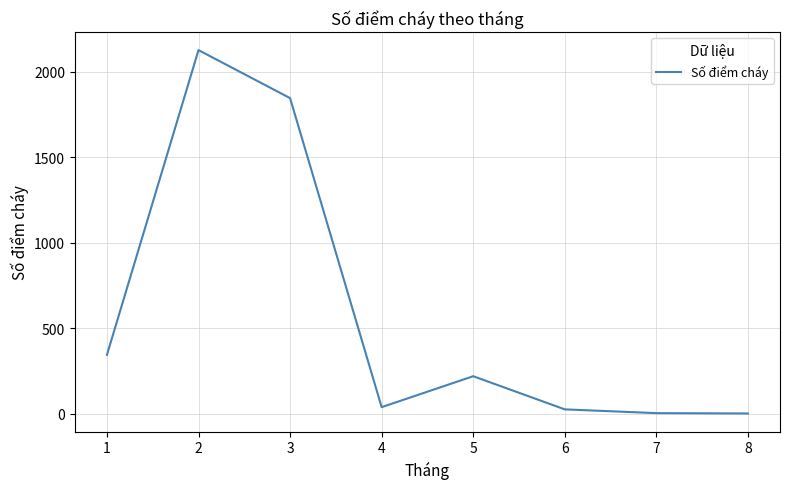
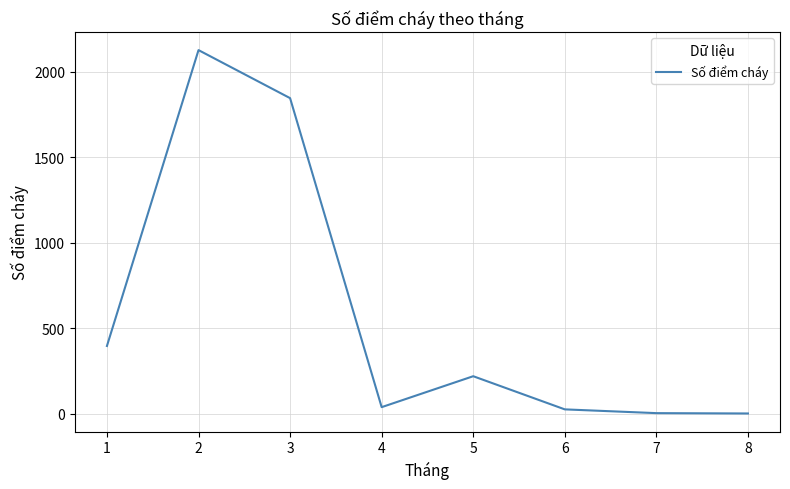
1: 350 -> 400
